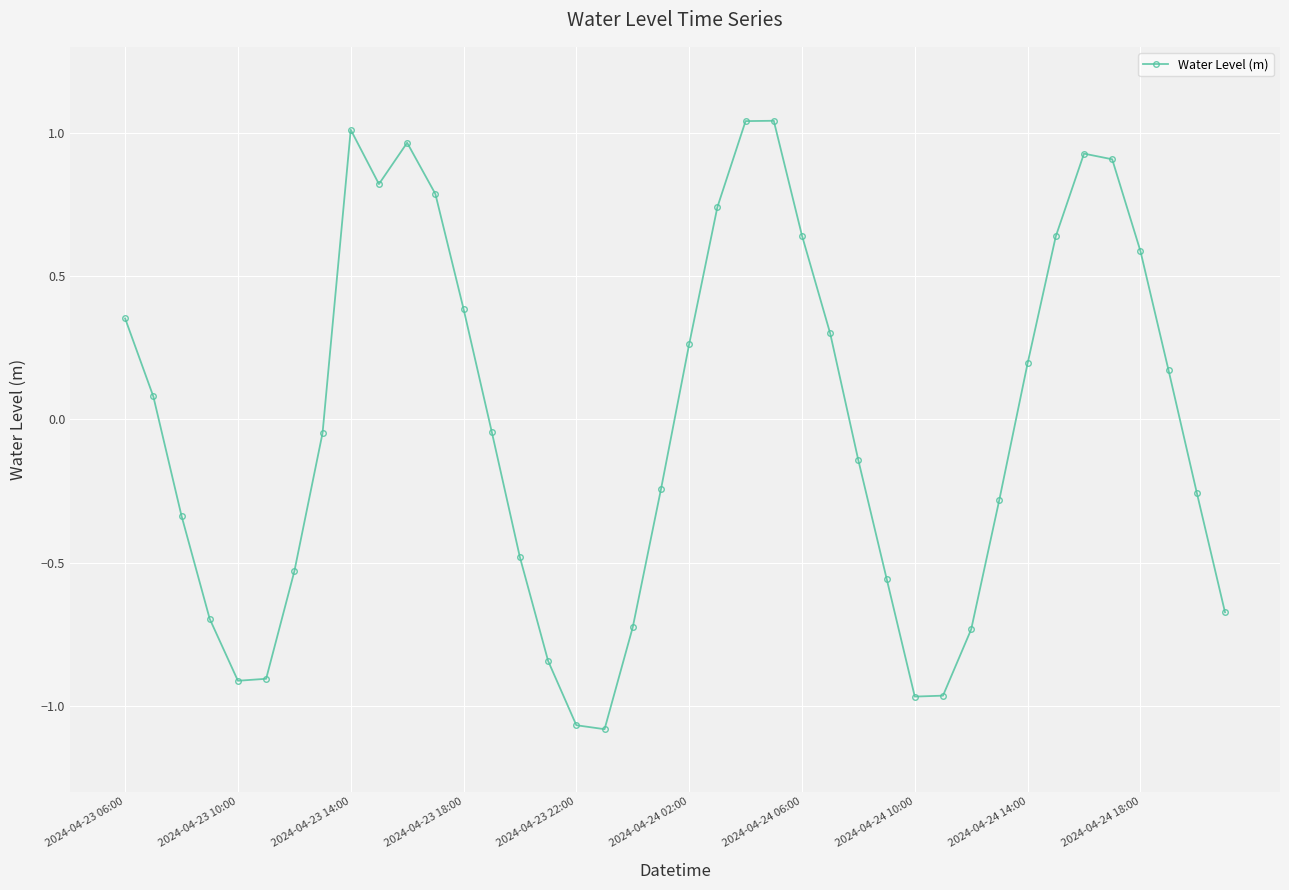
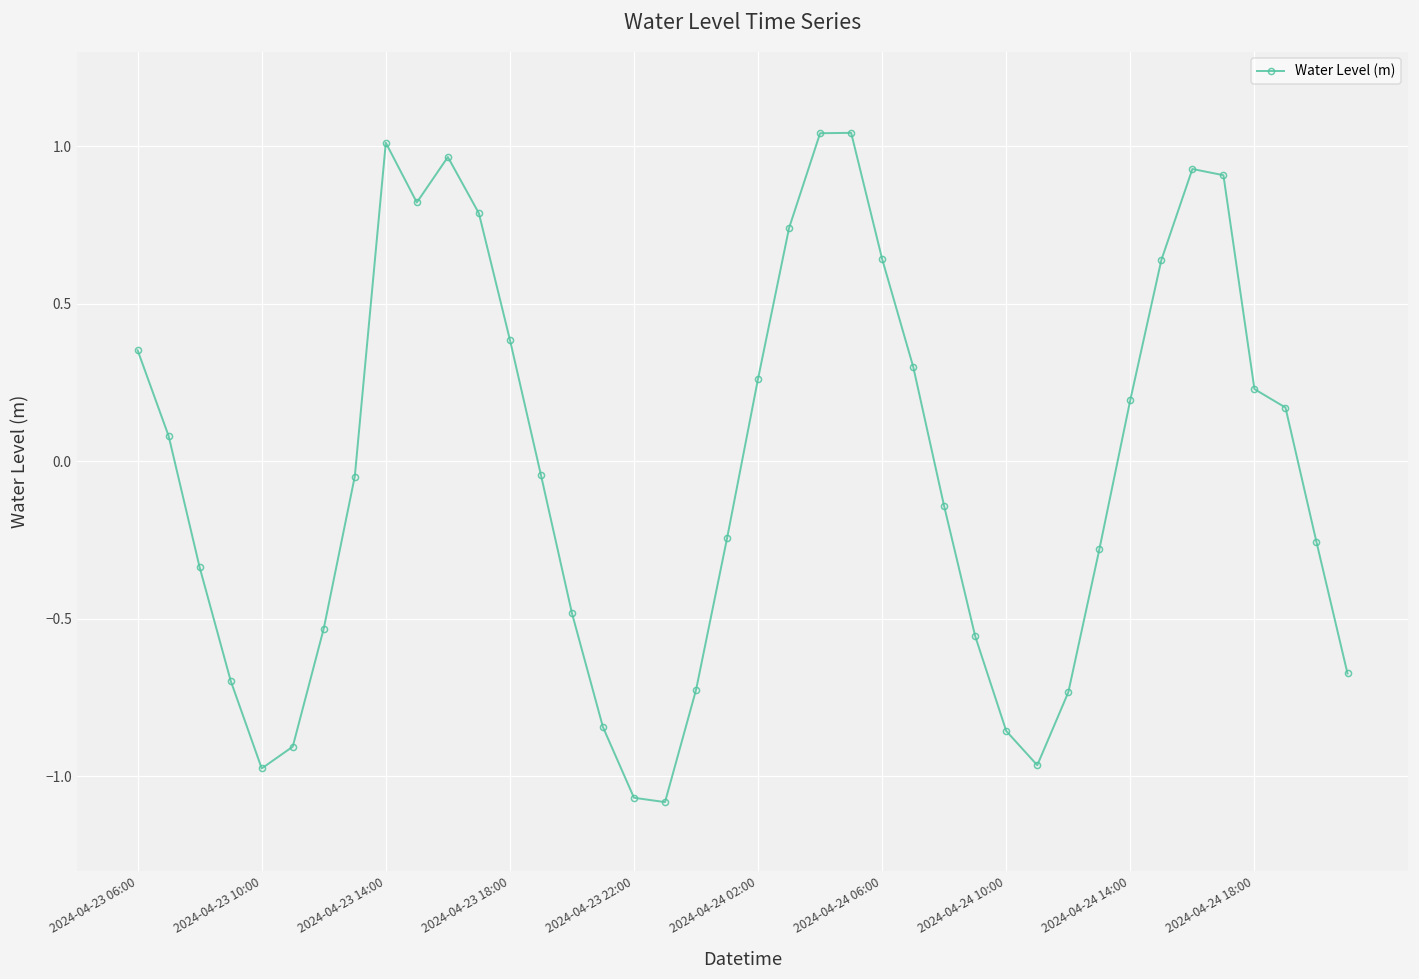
2024-04-23 10:00: -0.91 -> -0.97
2024-04-24 10:00: -0.97 -> -0.86
2024-04-24 18:00: 0.59 -> 0.23
